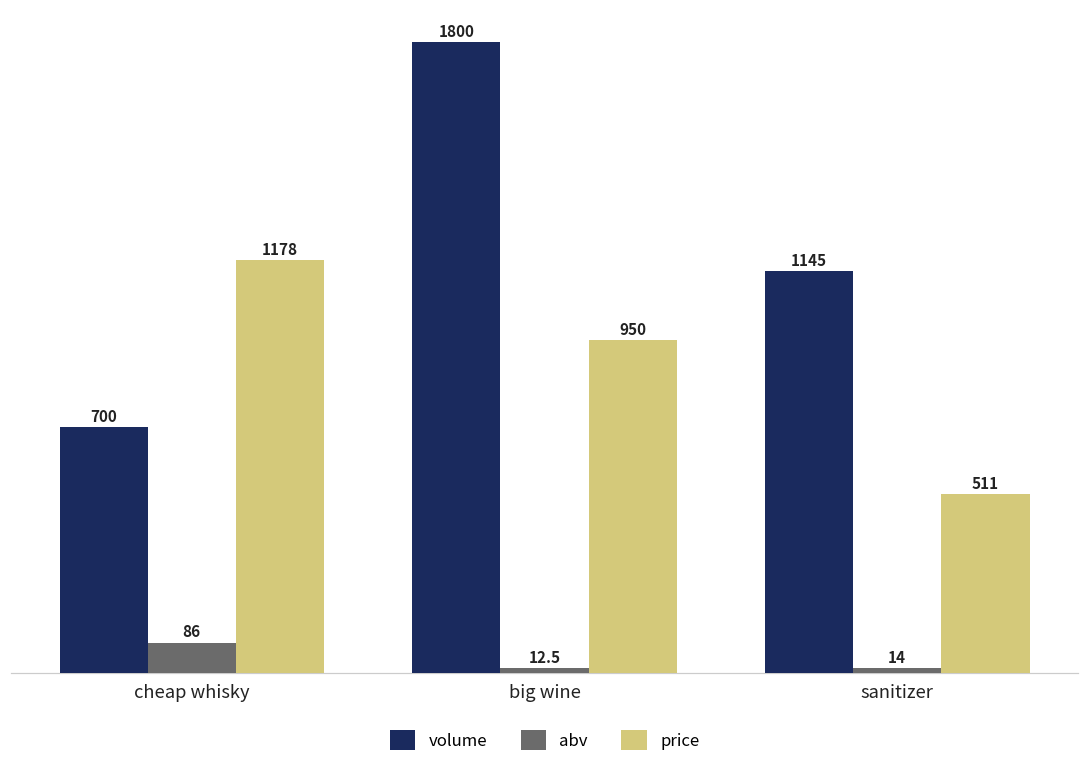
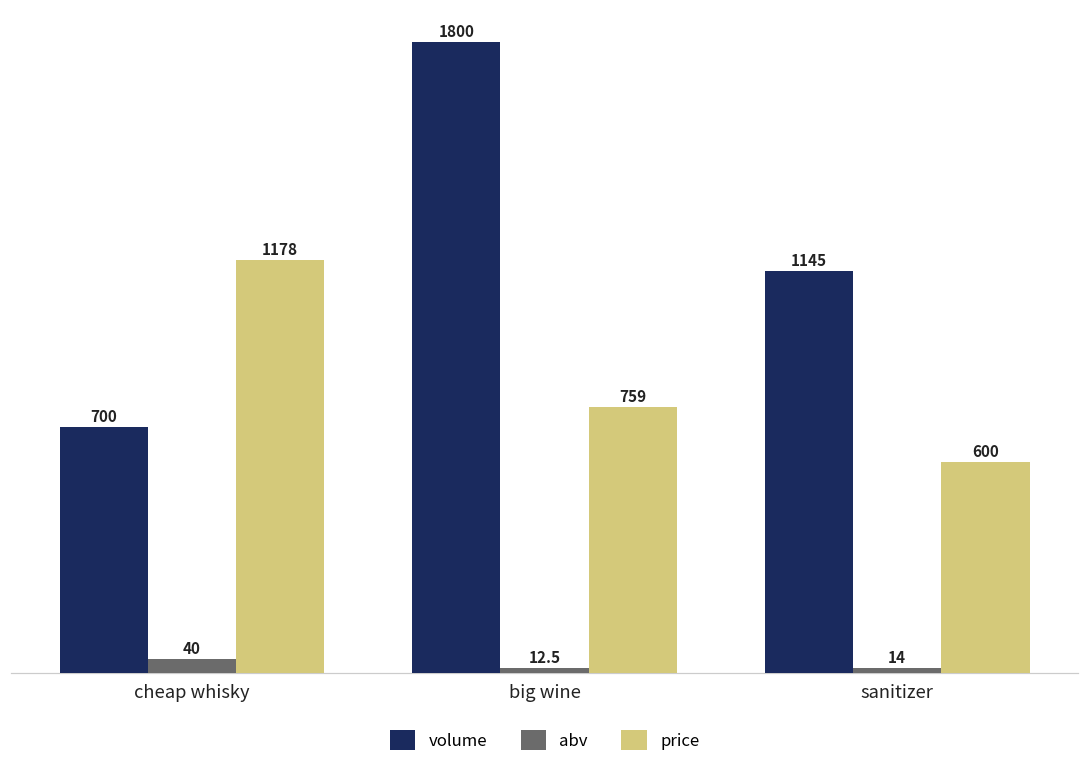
abv, cheap whisky: 86 -> 40
price, big wine: 950 -> 759
price, sanitizer: 511 -> 600
